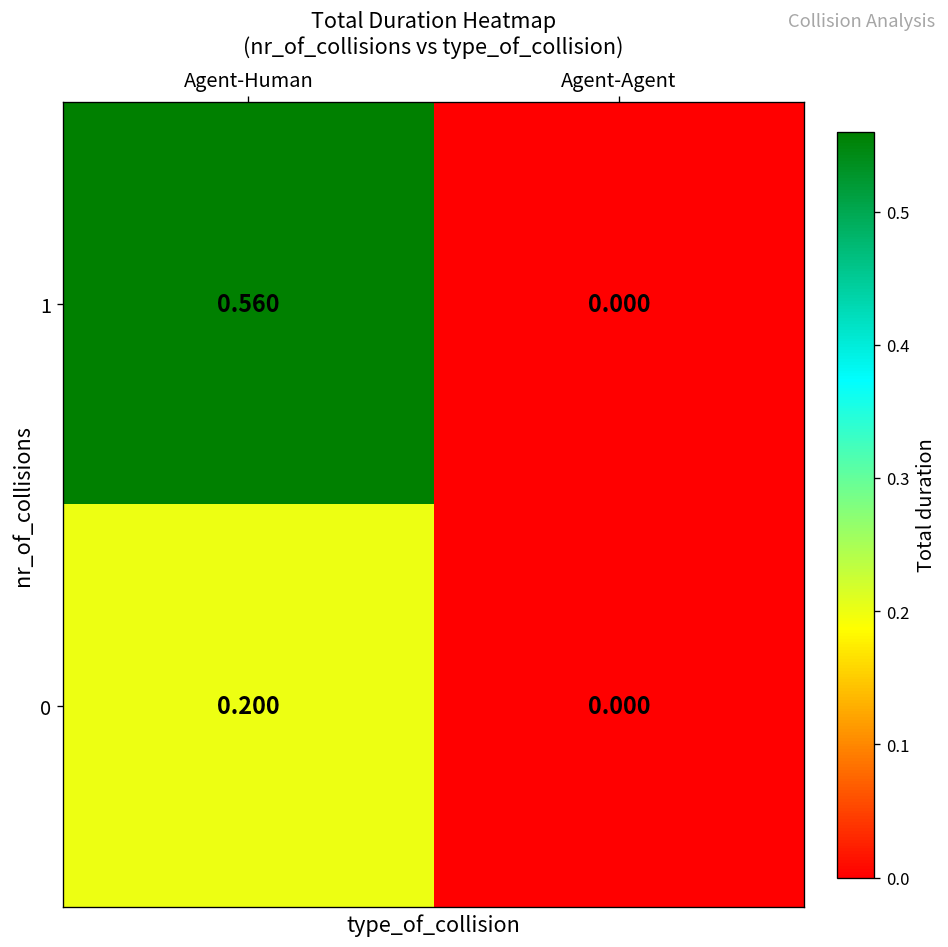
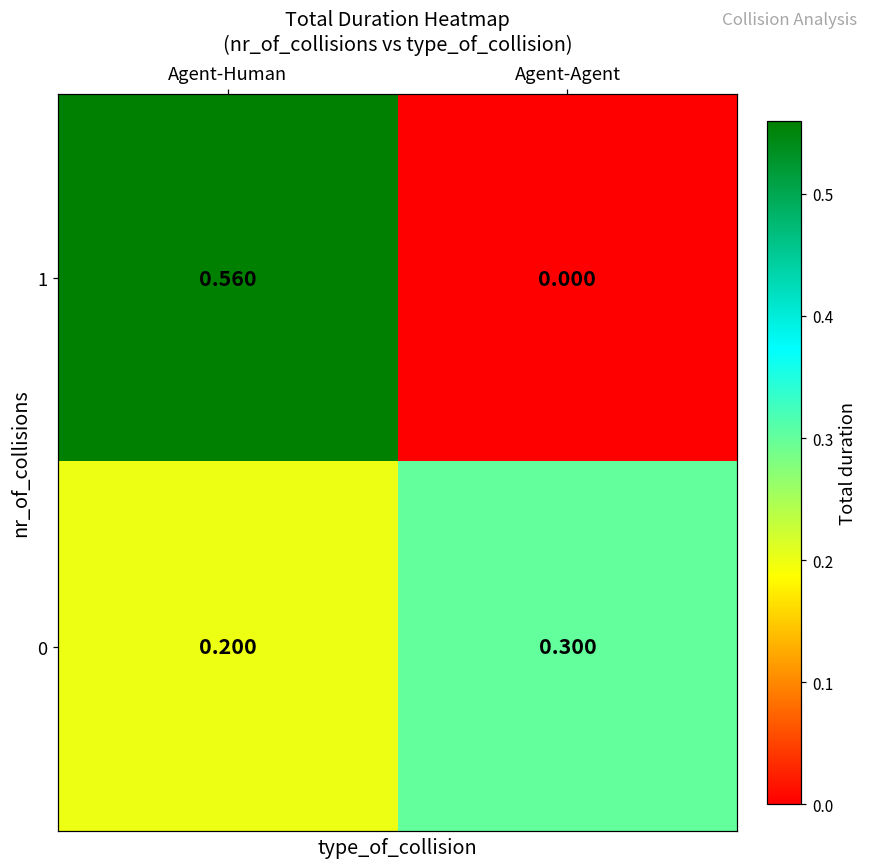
0, Agent-Agent: 0.000 -> 0.300
